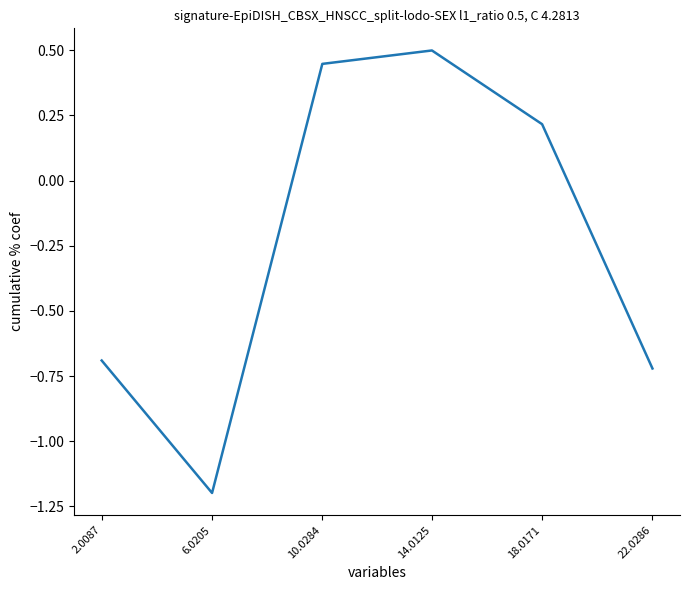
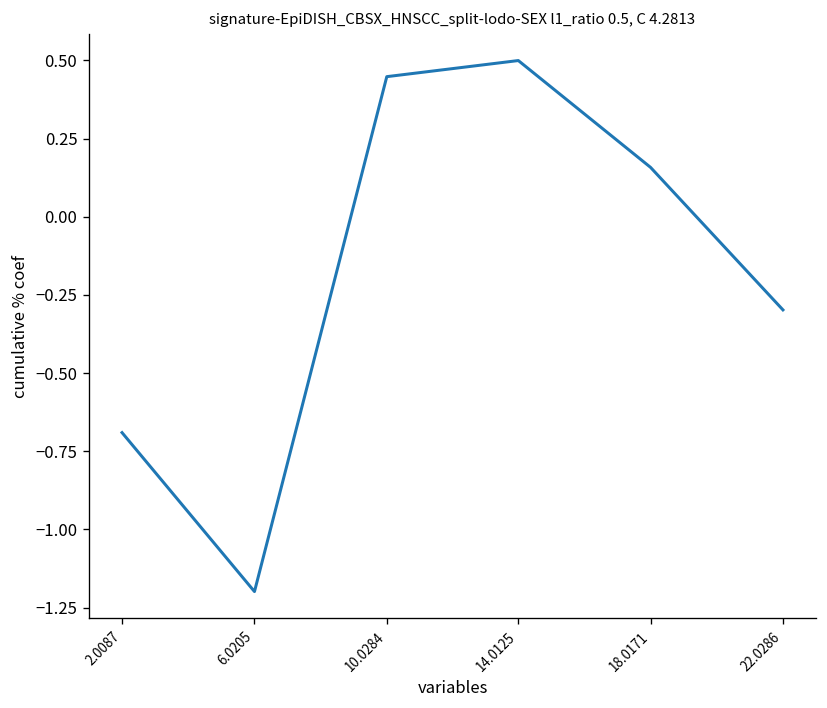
18.0171: 0.22 -> 0.16
22.0286: -0.72 -> -0.30
